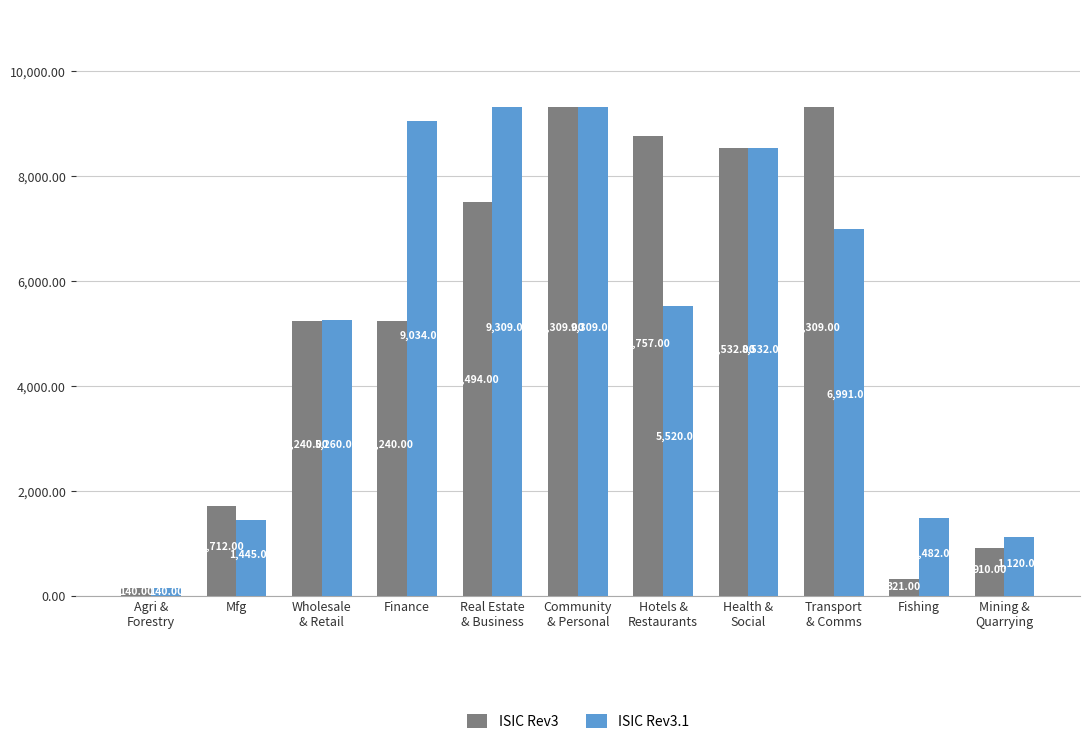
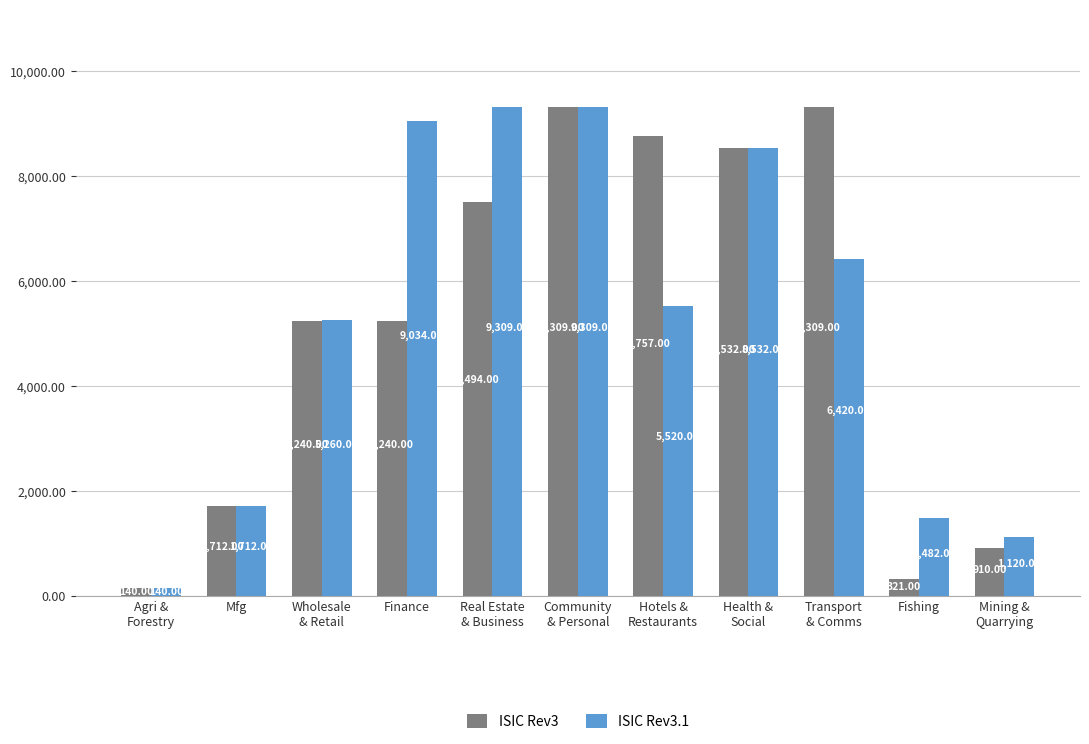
ISIC Rev3.1, Mfg: 1,445.00 -> 1,712.00
ISIC Rev3.1, Transport & Comms: 6,991.00 -> 6,420.00
